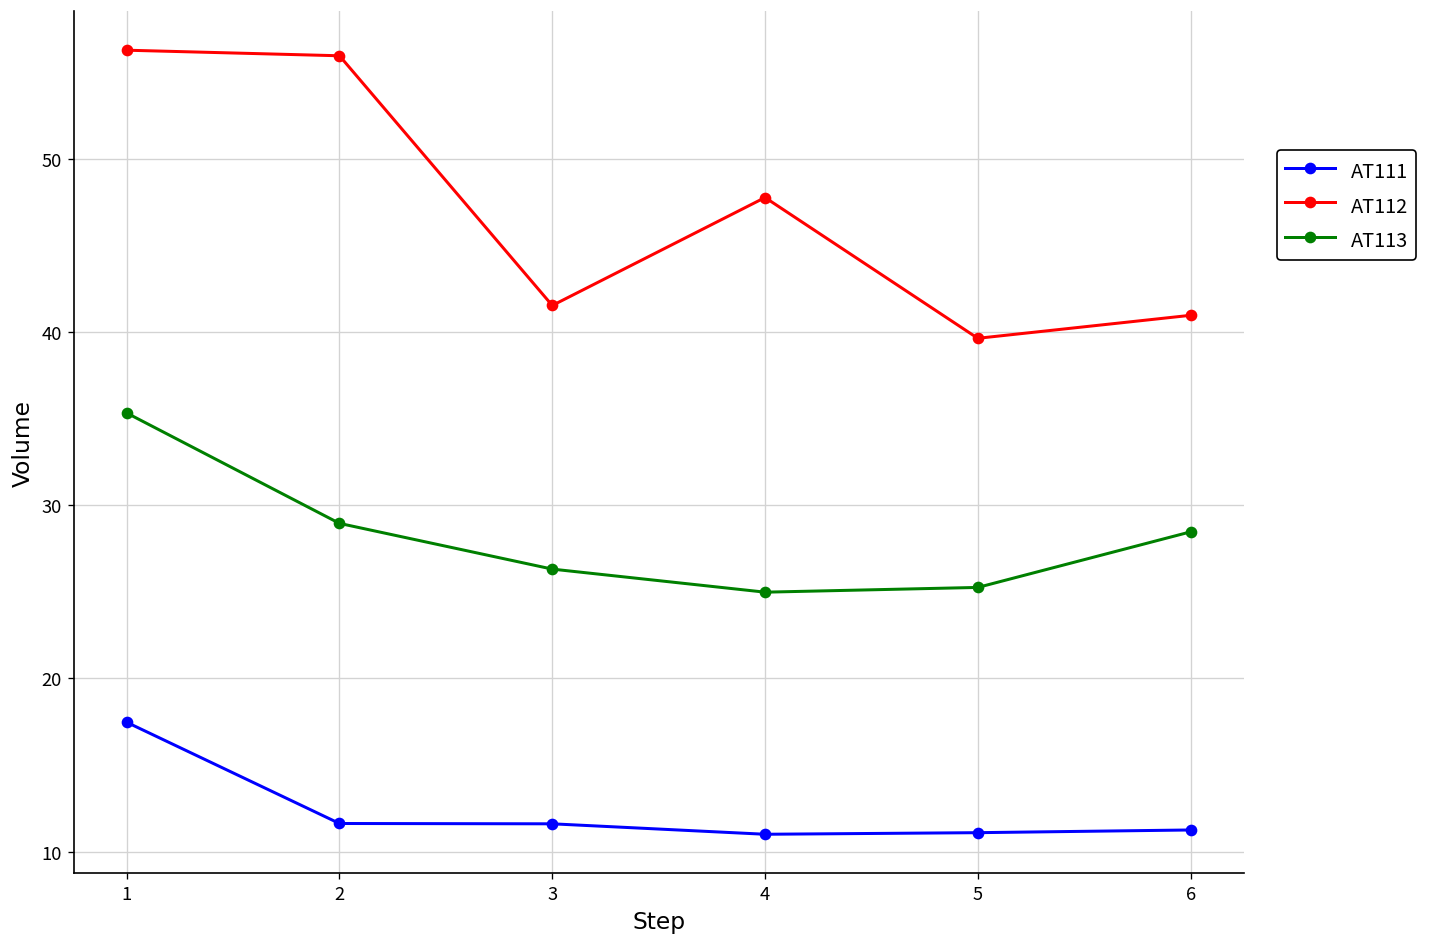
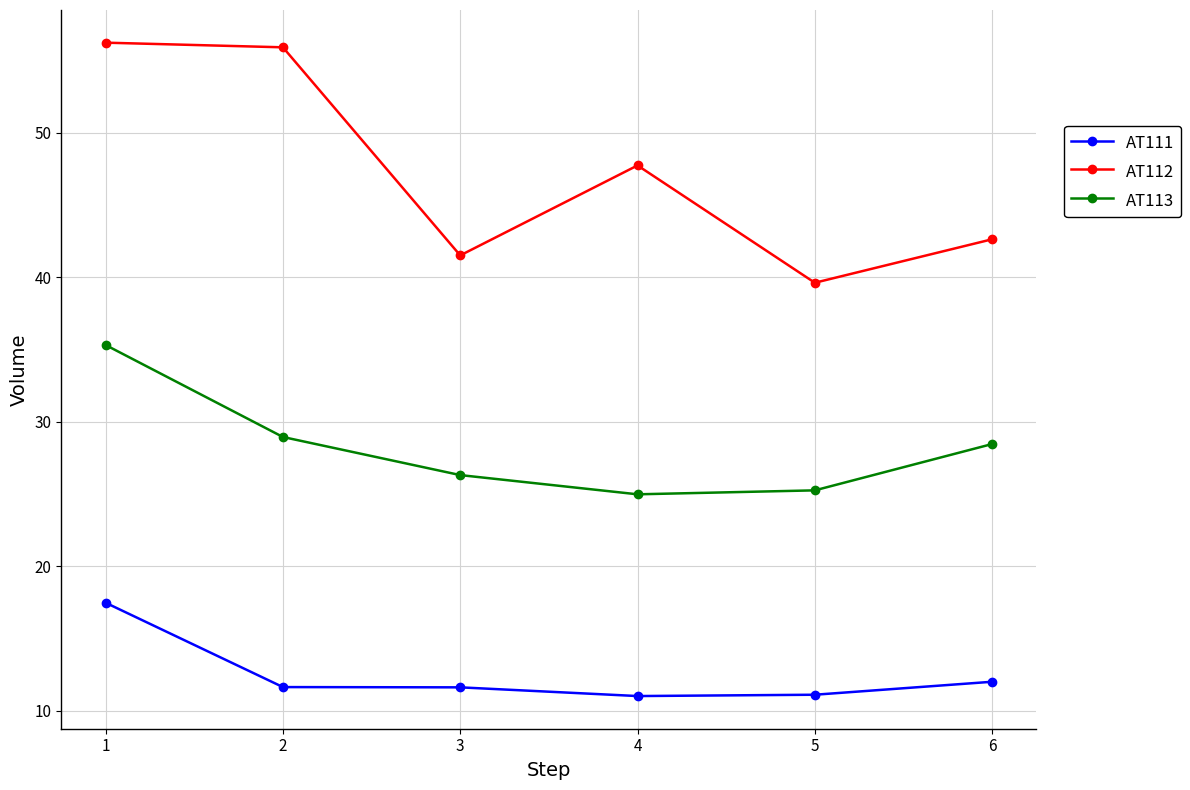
AT111, 6: 11.3 -> 12.0
AT112, 6: 41.0 -> 42.6
